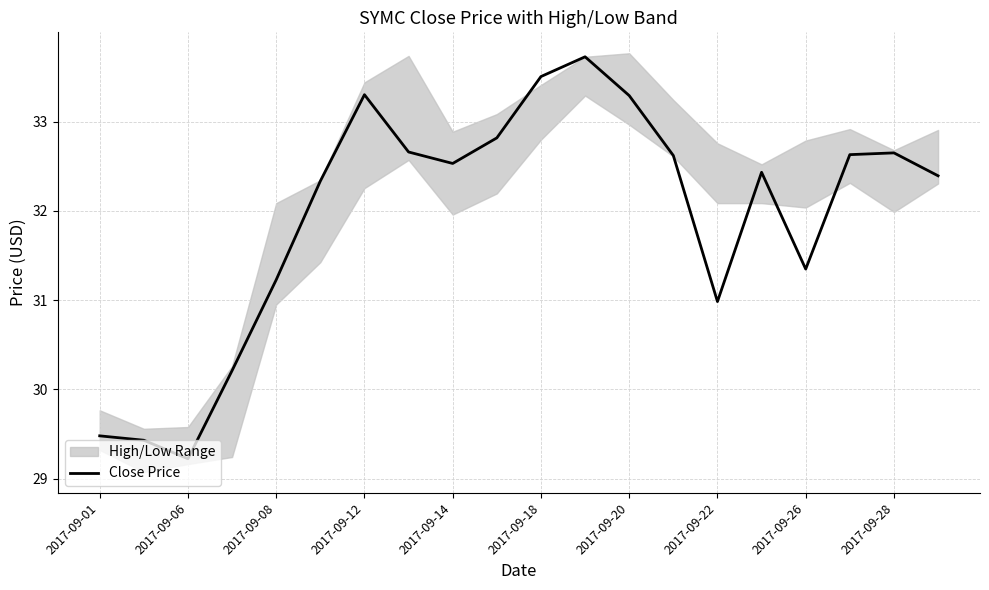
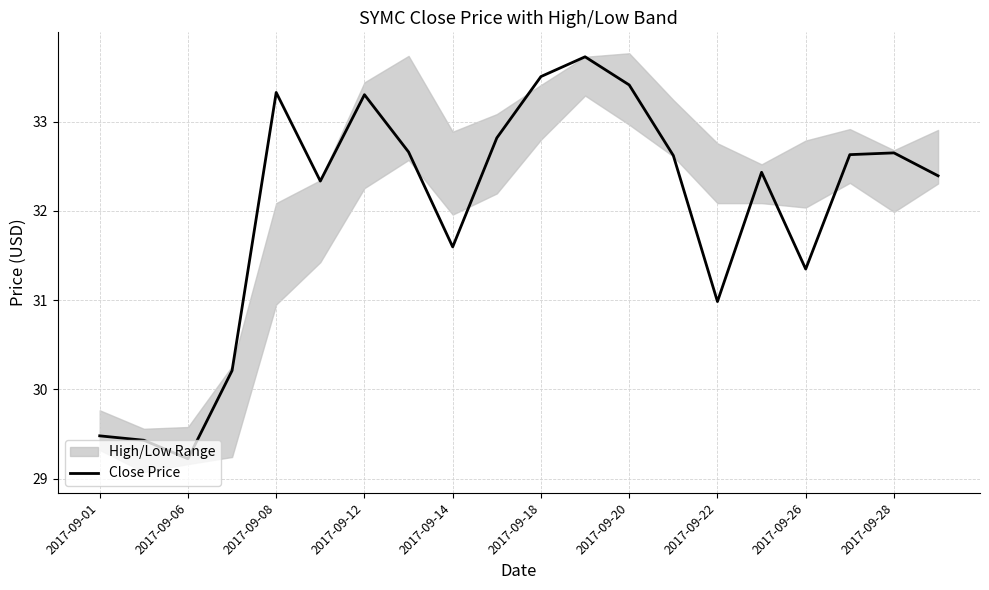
Close Price, 2017-09-08: 31.2 -> 33.3
Close Price, 2017-09-14: 32.5 -> 31.6
Close Price, 2017-09-20: 33.3 -> 33.4
